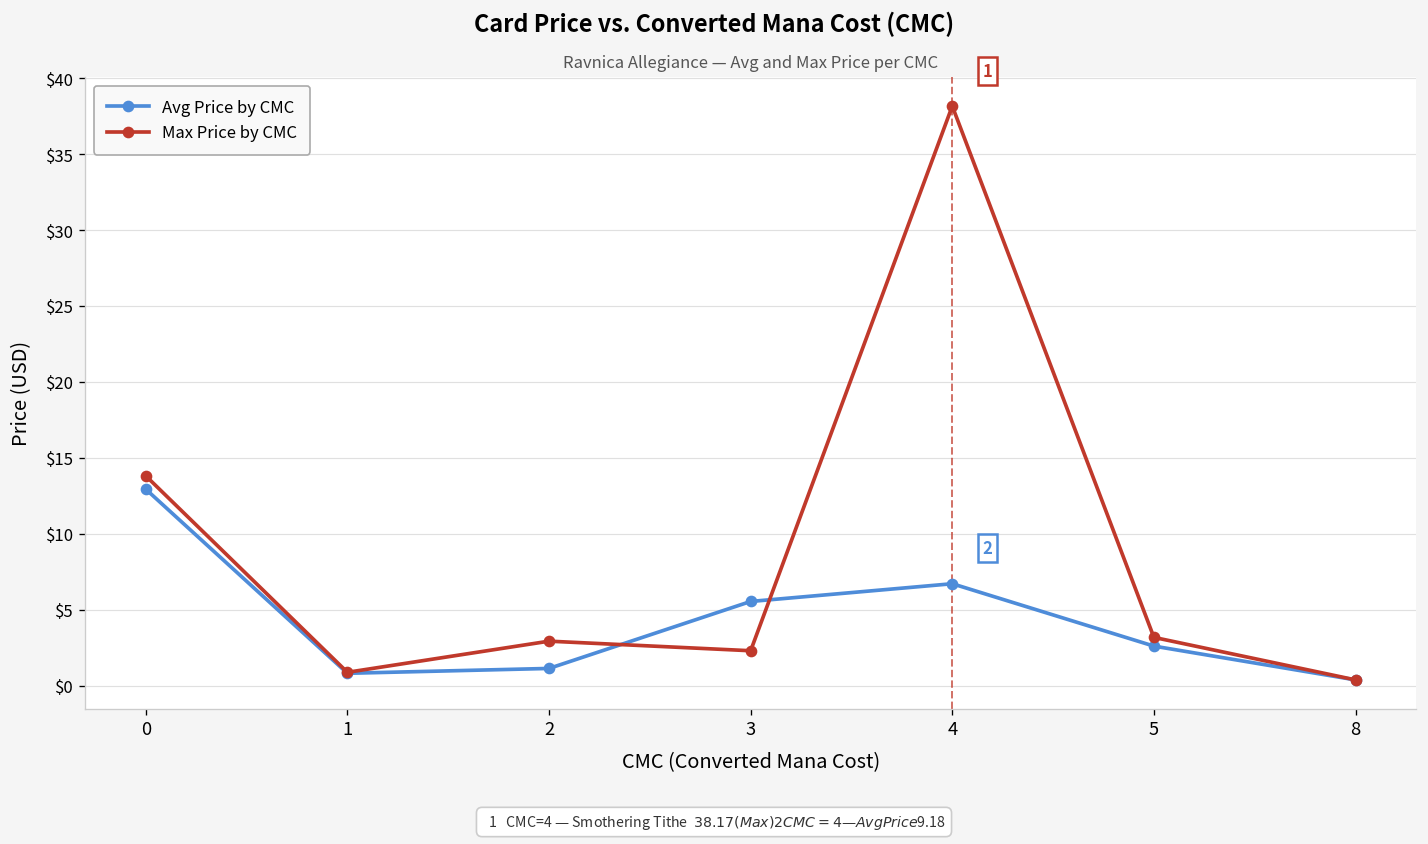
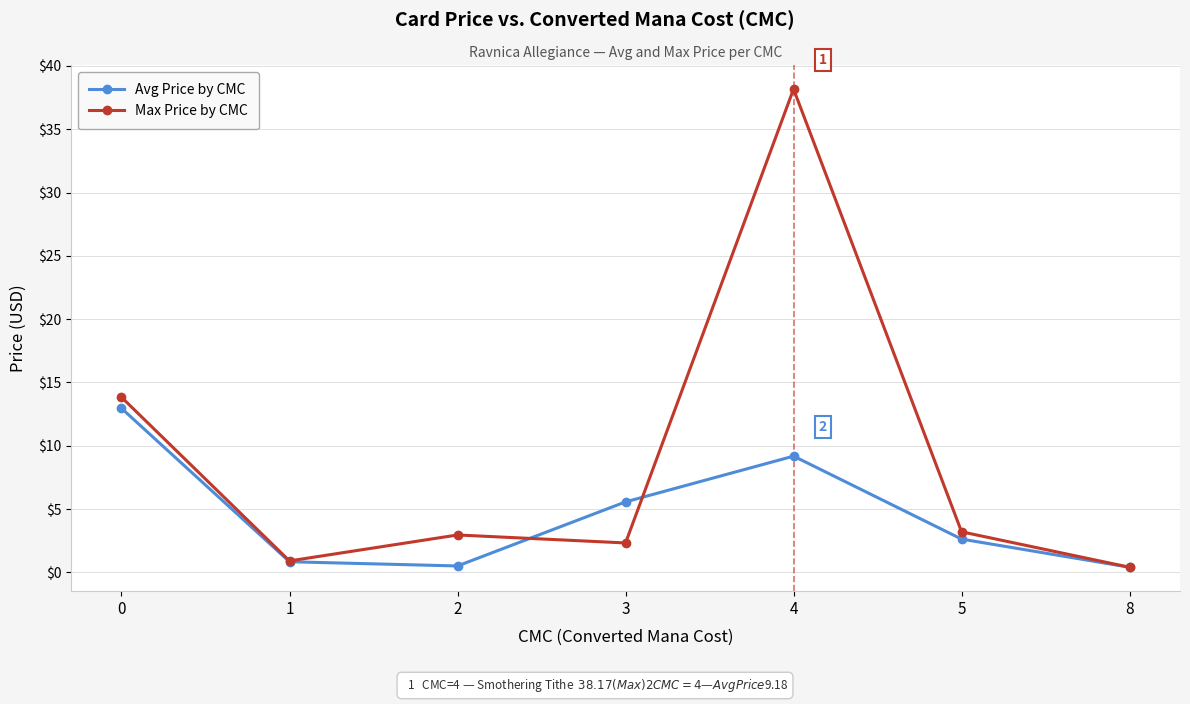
Avg Price by CMC, 2: $1.2 -> $0.5
Avg Price by CMC, 4: $6.7 -> $9.2
